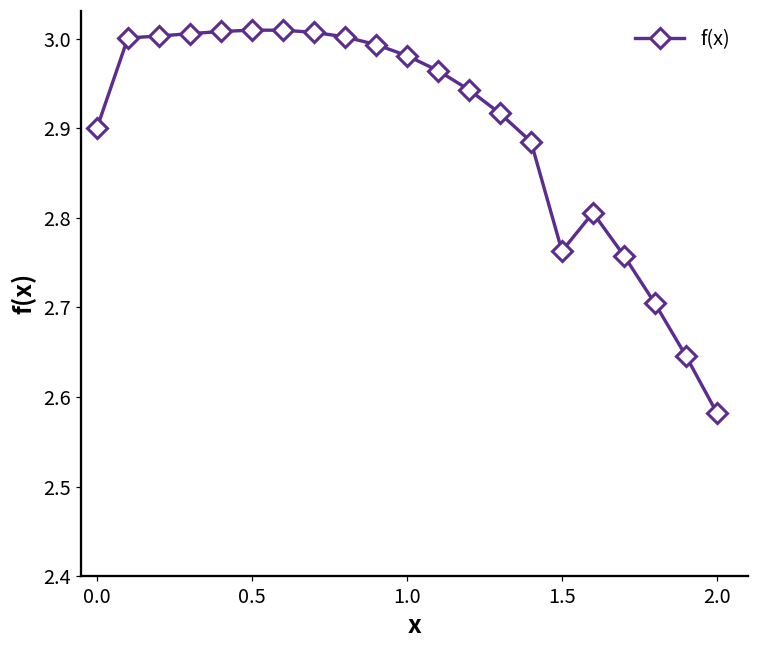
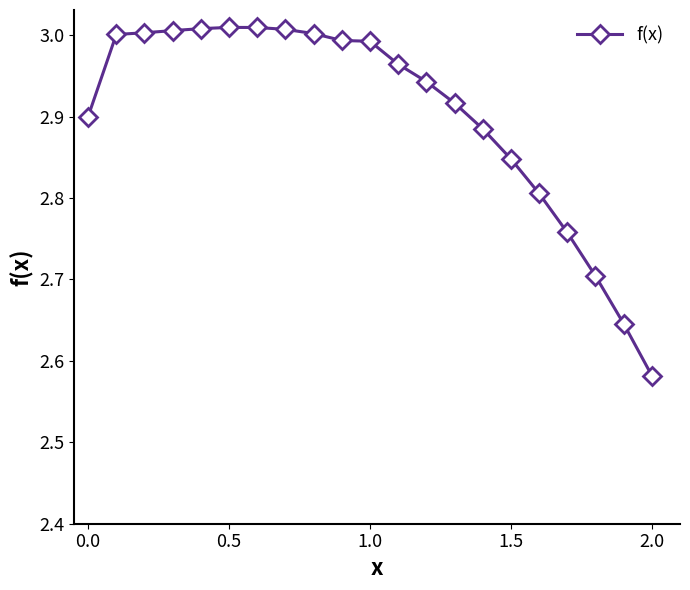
1.0: 2.98 -> 2.99
1.5: 2.76 -> 2.85
